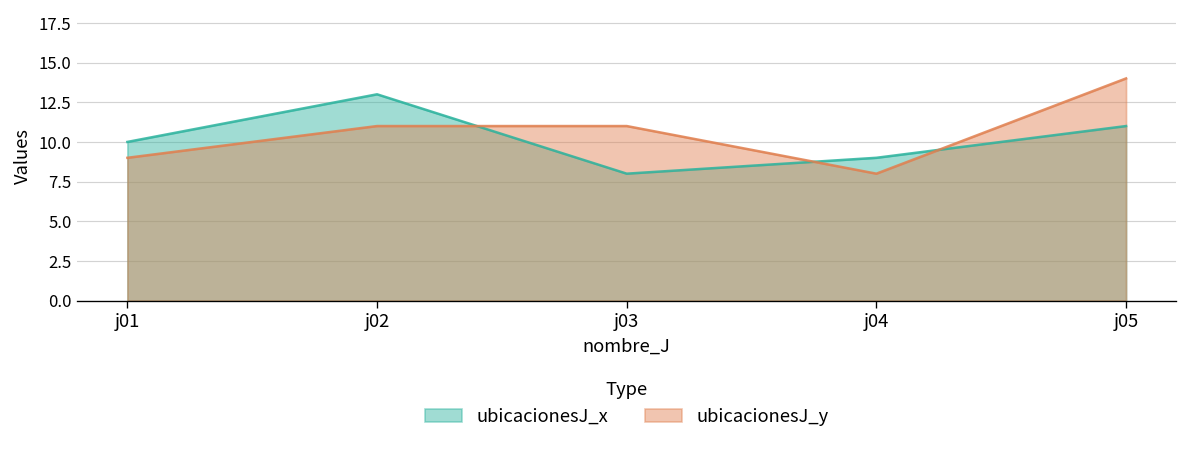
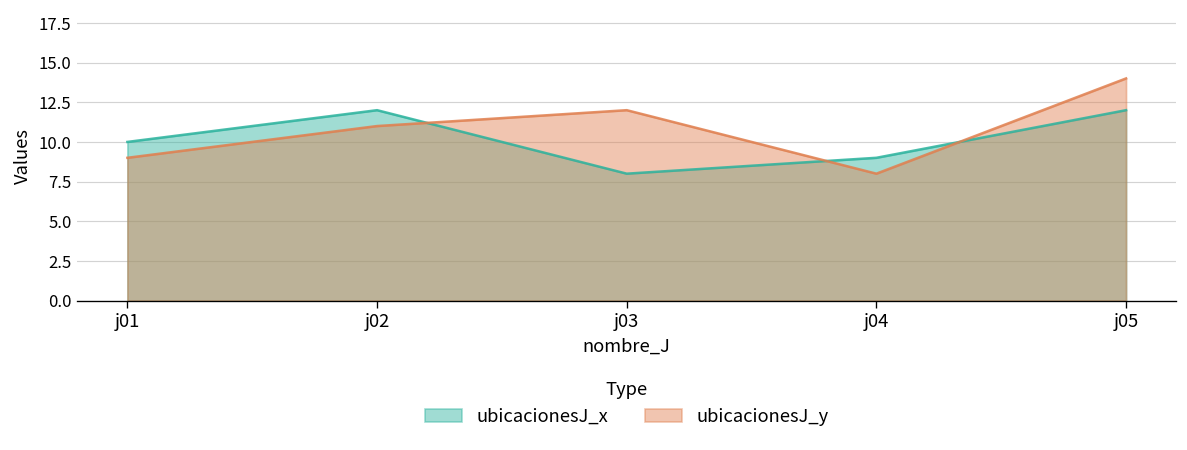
ubicacionesJ_x, j02: 13 -> 12
ubicacionesJ_y, j03: 11 -> 12
ubicacionesJ_x, j05: 11 -> 12
